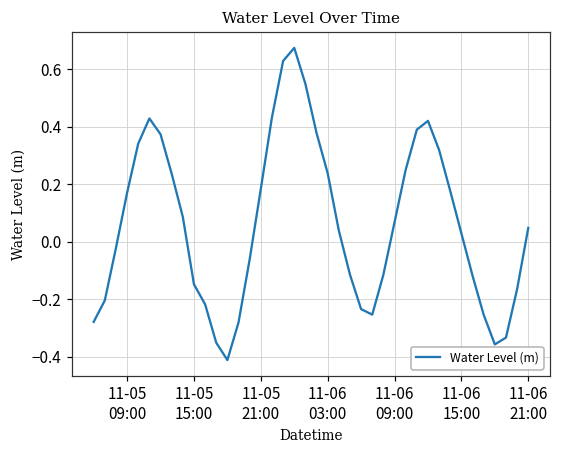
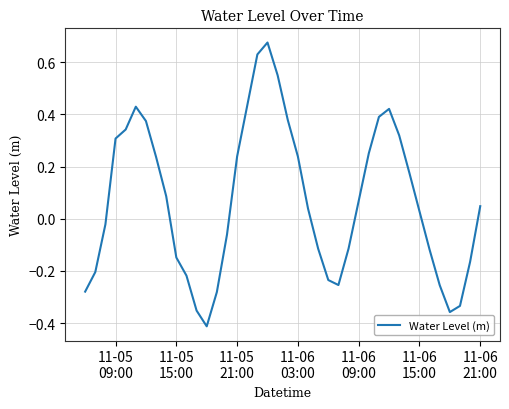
11-05 09:00: 0.17 -> 0.31
11-05 21:00: 0.18 -> 0.24
